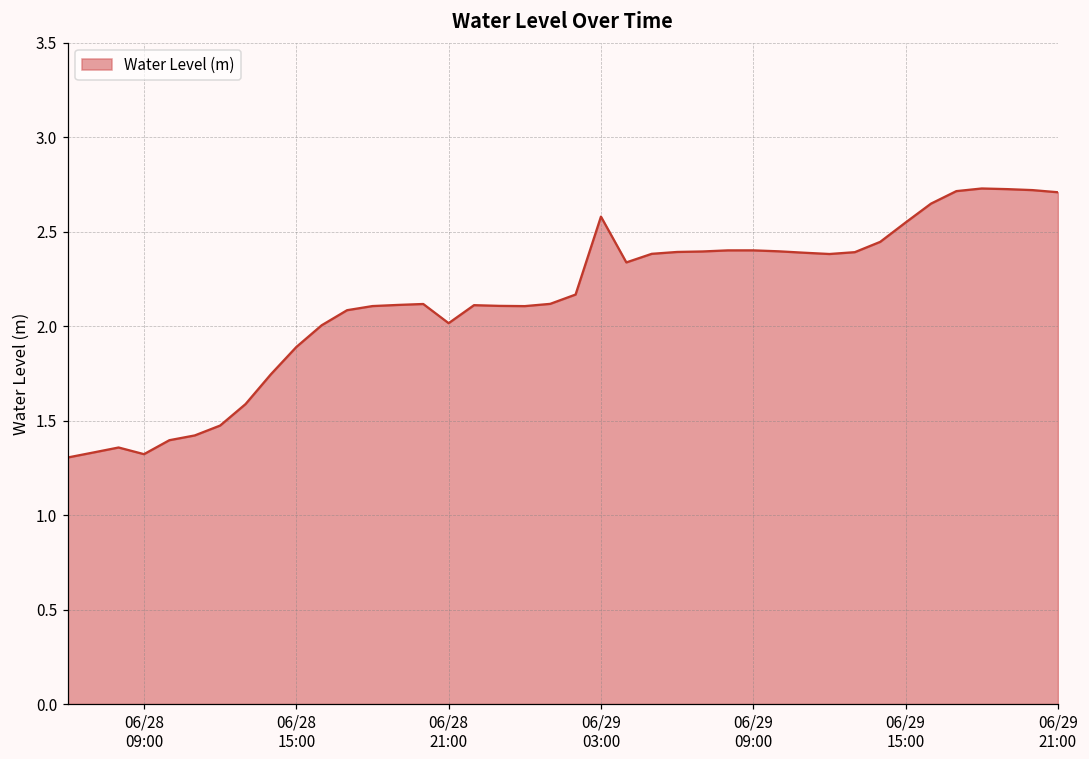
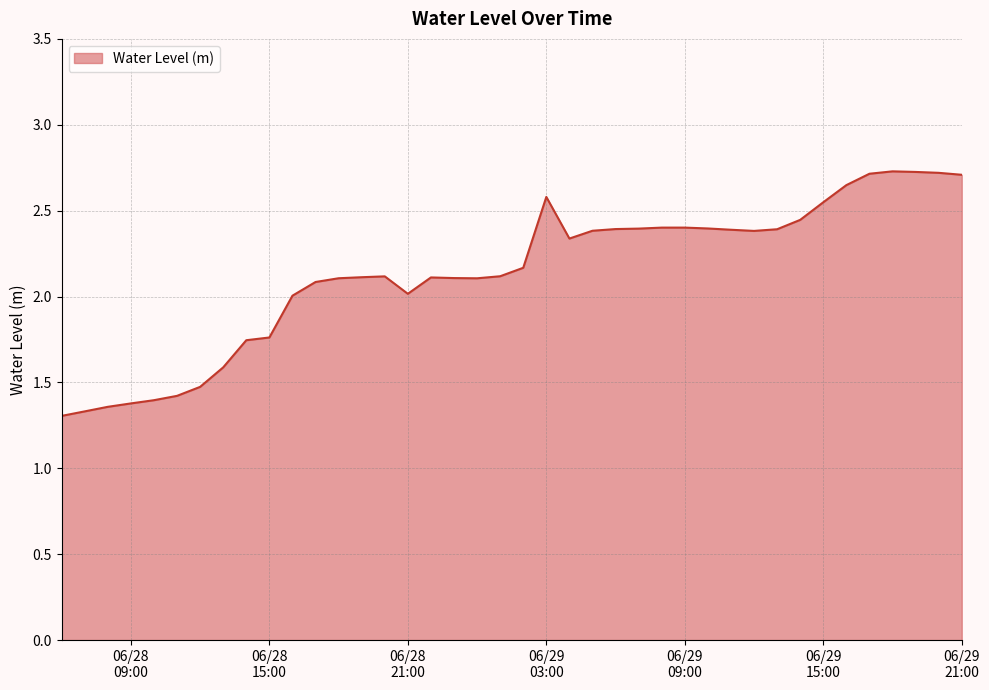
06/28 09:00: 1.32 -> 1.38
06/28 15:00: 1.89 -> 1.76
